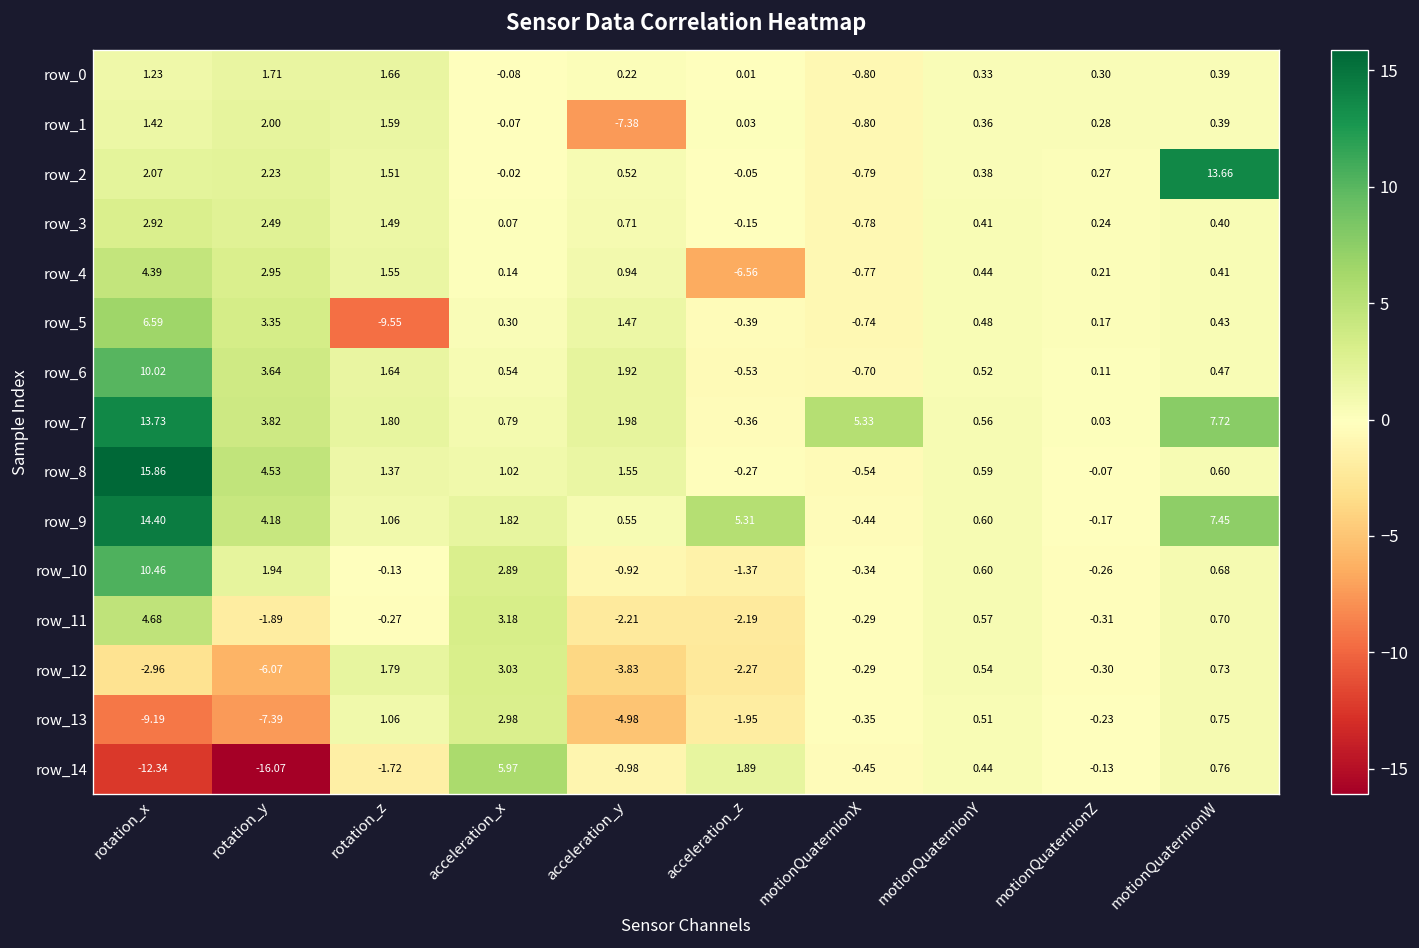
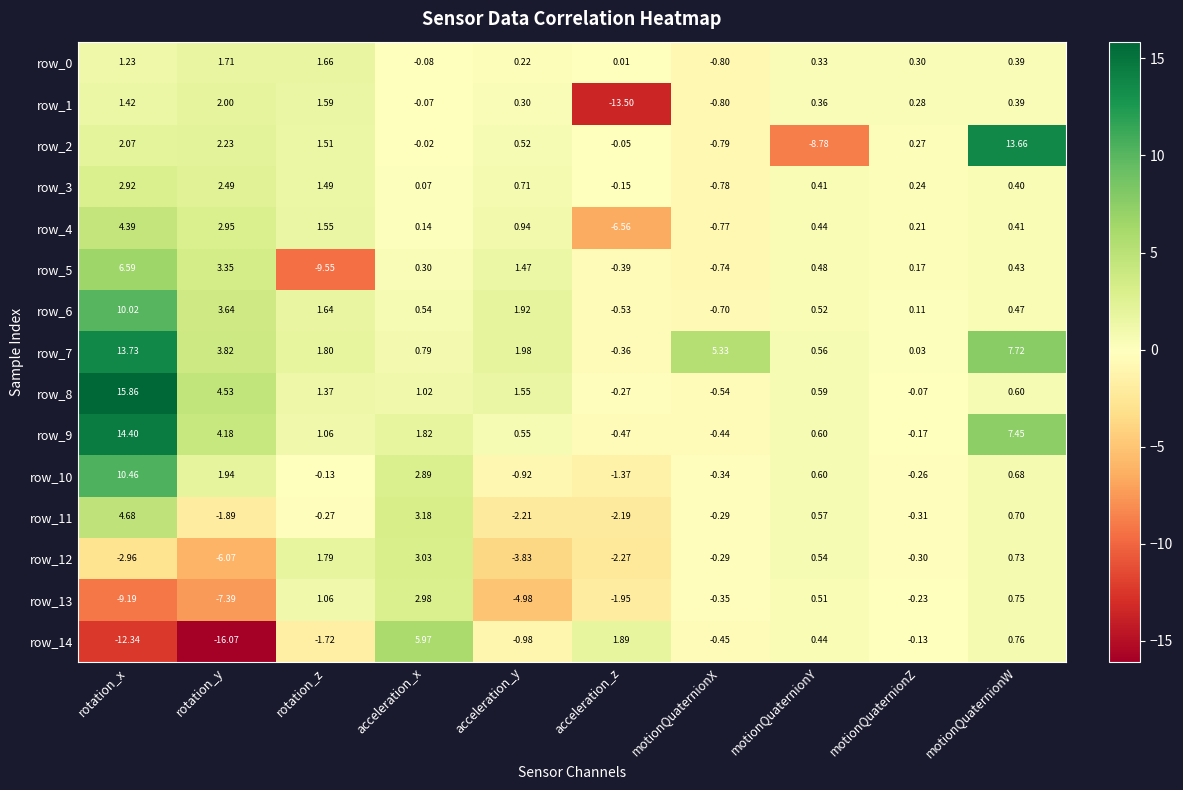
row_1, acceleration_y: -7.38 -> 0.30
row_1, acceleration_z: 0.03 -> -13.50
row_2, motionQuaternionY: 0.38 -> -8.78
row_9, acceleration_z: 5.31 -> -0.47
